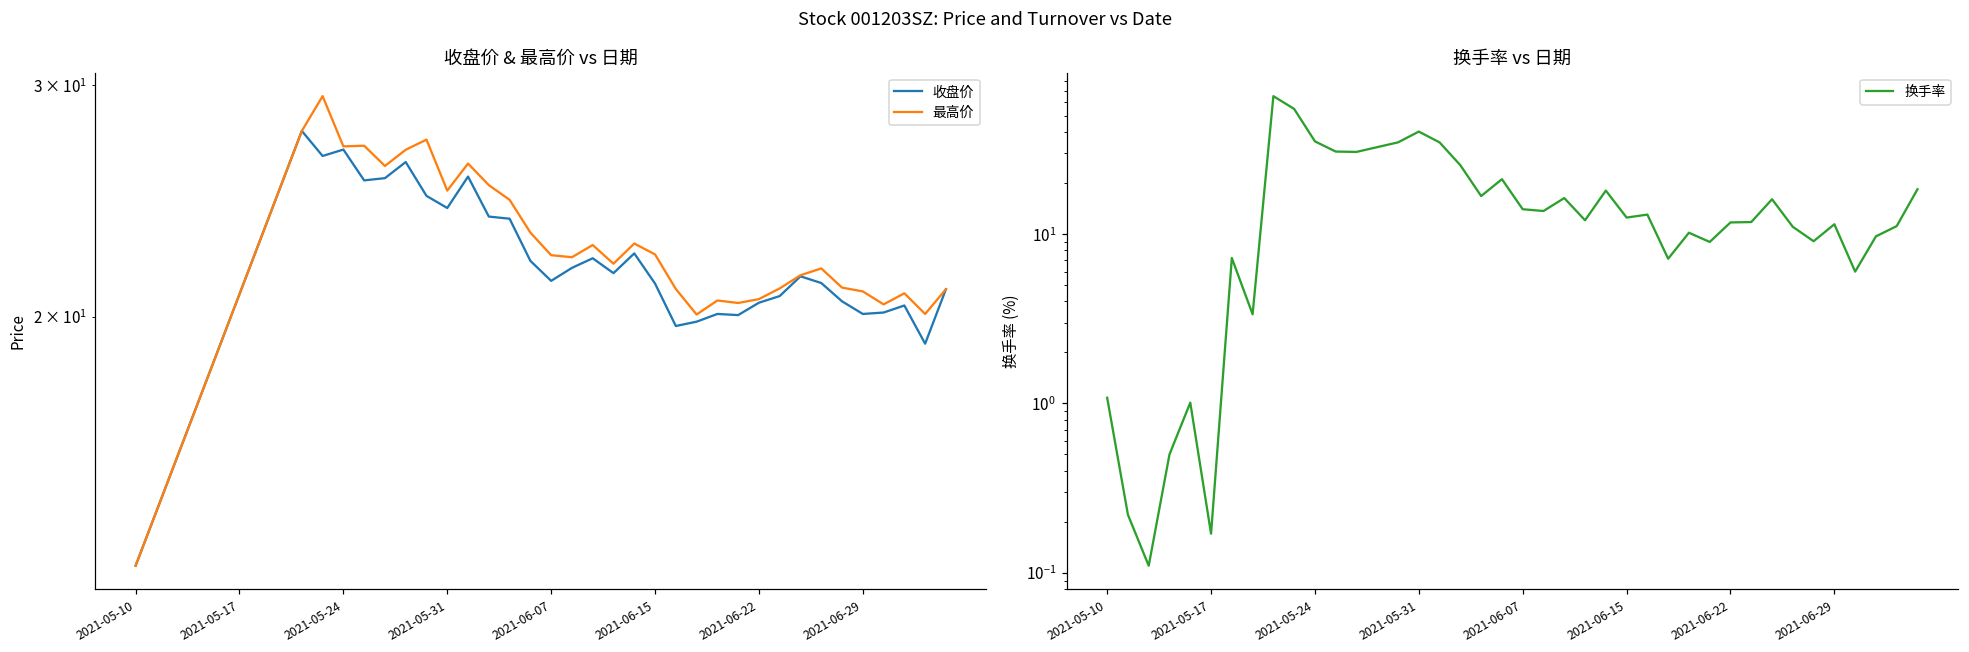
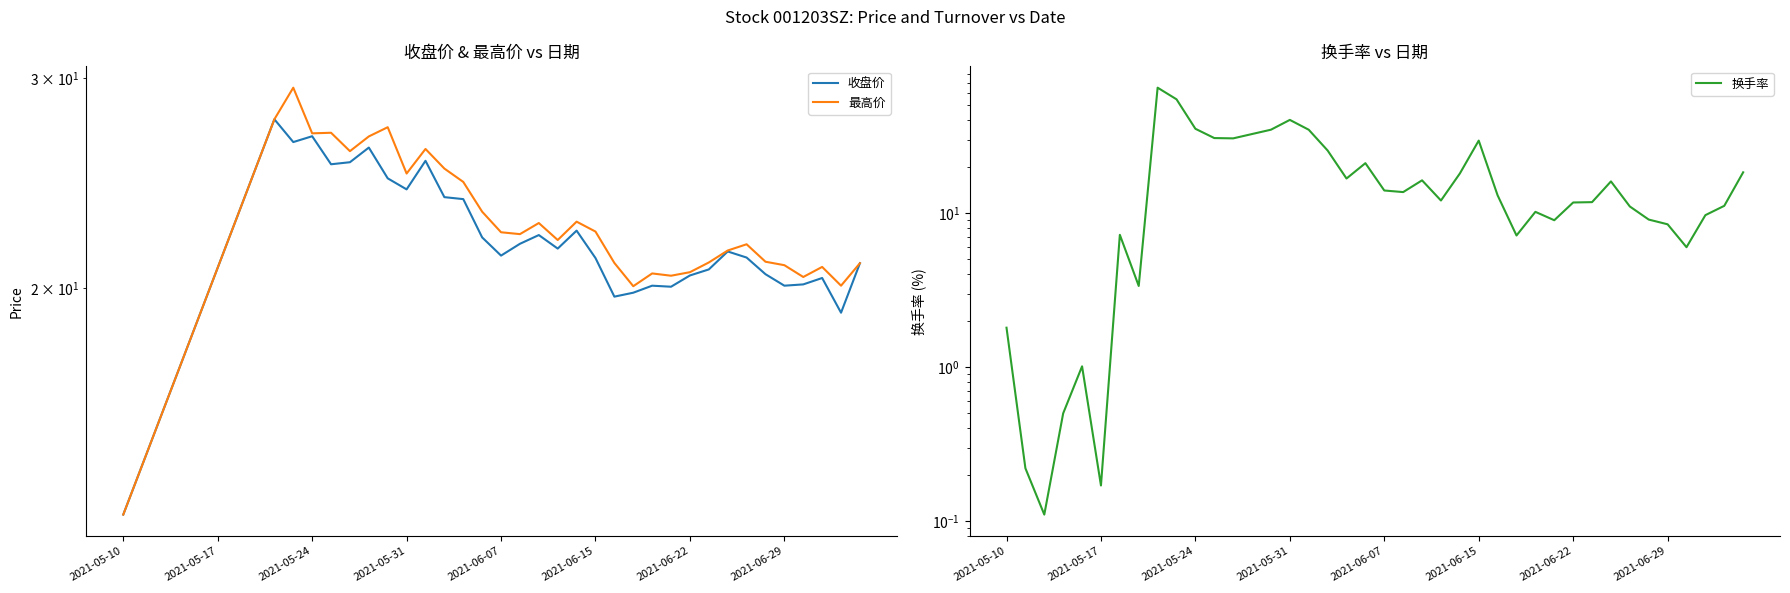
换手率 vs 日期, 2021-05-10: 1.1 -> 1.8
换手率 vs 日期, 2021-06-15: 13 -> 30
换手率 vs 日期, 2021-06-29: 11 -> 8
